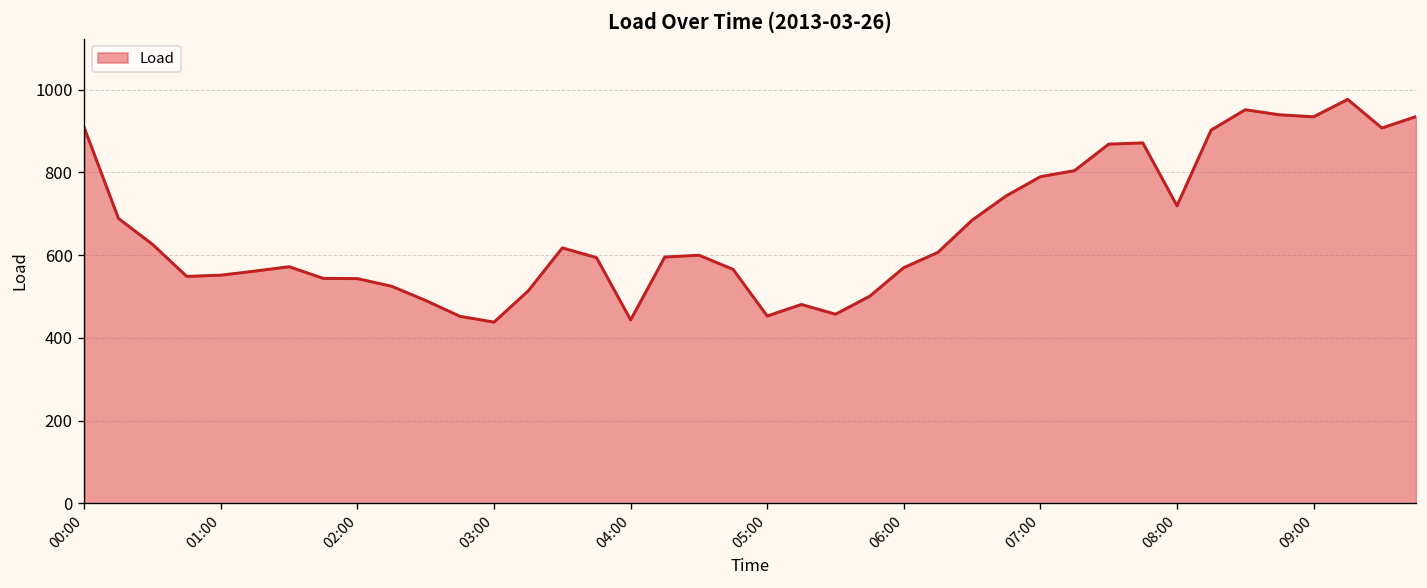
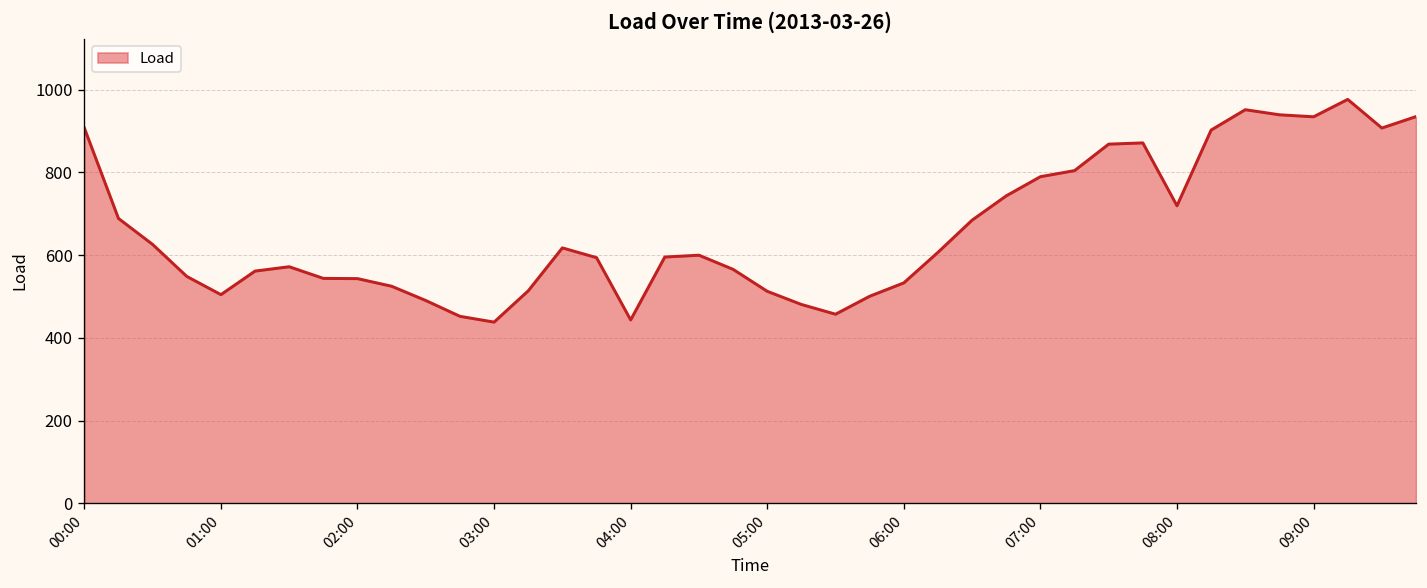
01:00: 550 -> 500
05:00: 450 -> 510
06:00: 570 -> 530
